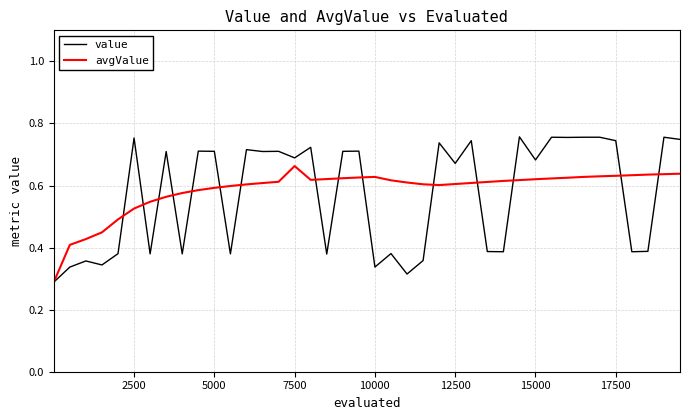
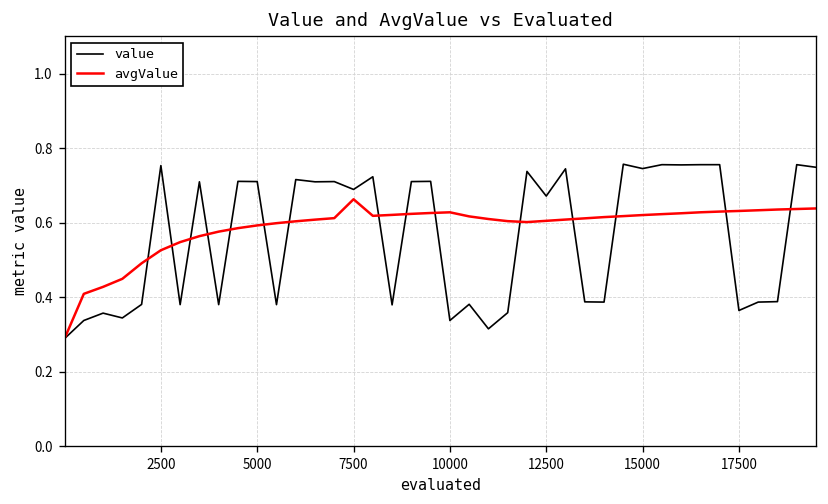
value, 15000: 0.68 -> 0.75
value, 17500: 0.74 -> 0.36
